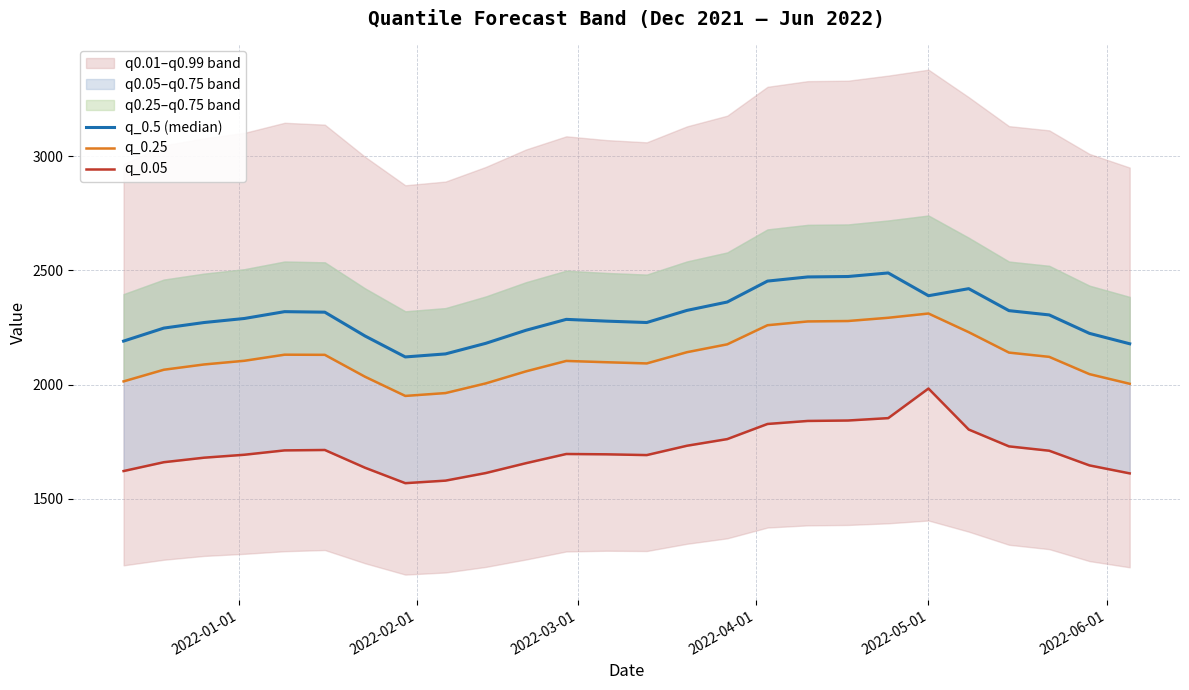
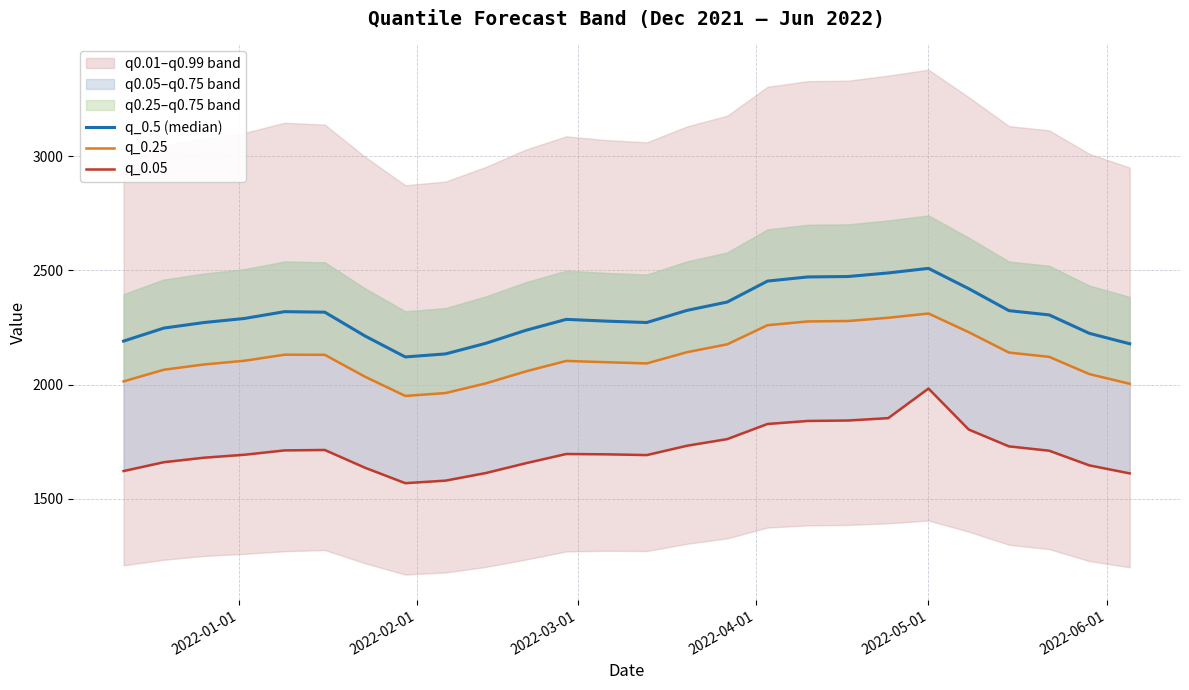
q_0.5 (median), 2022-05-01: 2390 -> 2510
